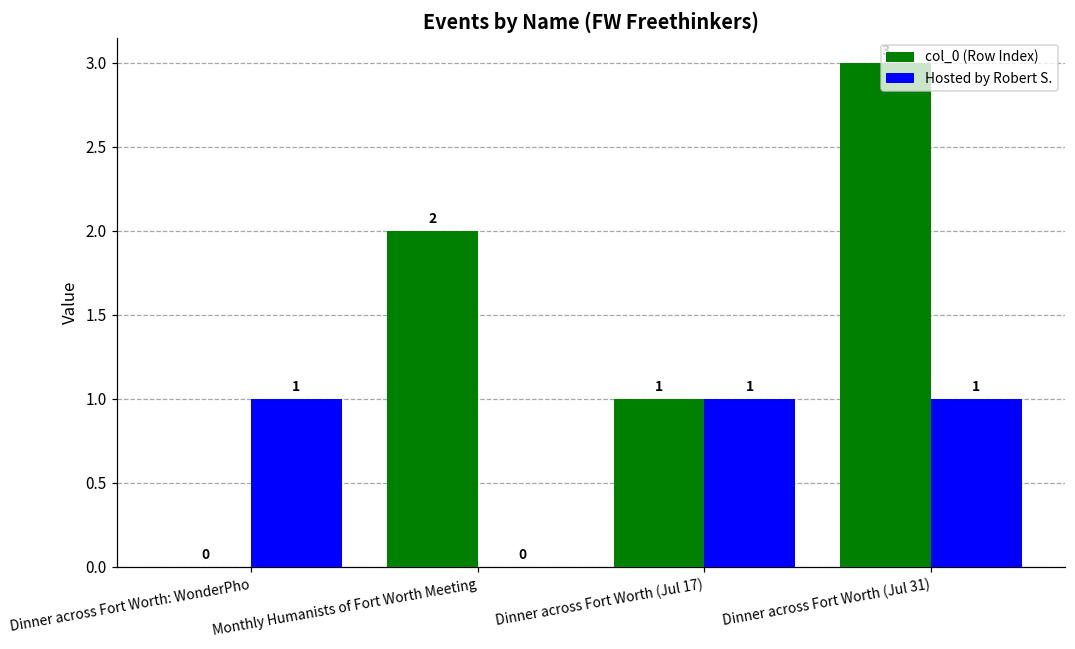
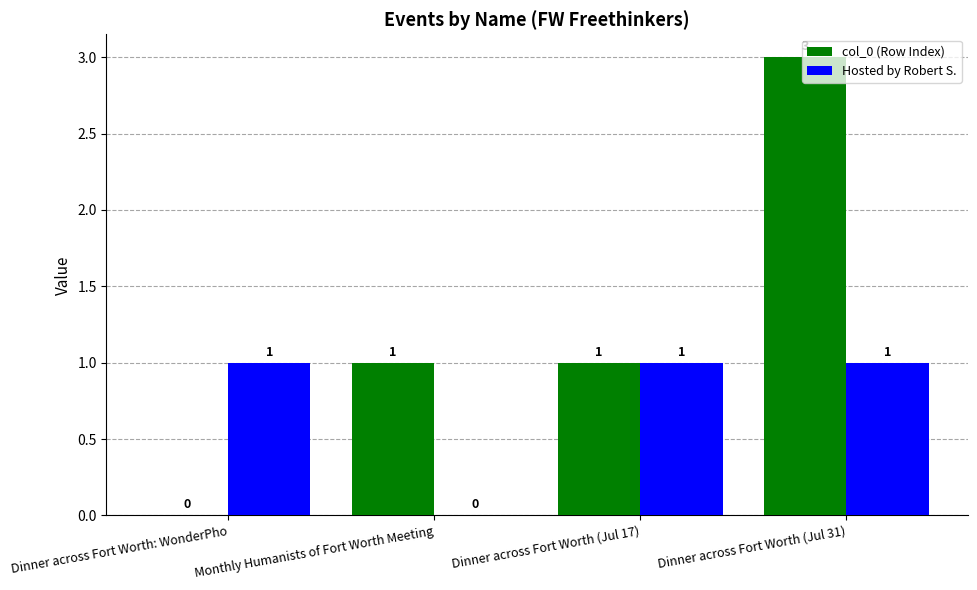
col_0 (Row Index), Monthly Humanists of Fort Worth Meeting: 2 -> 1
